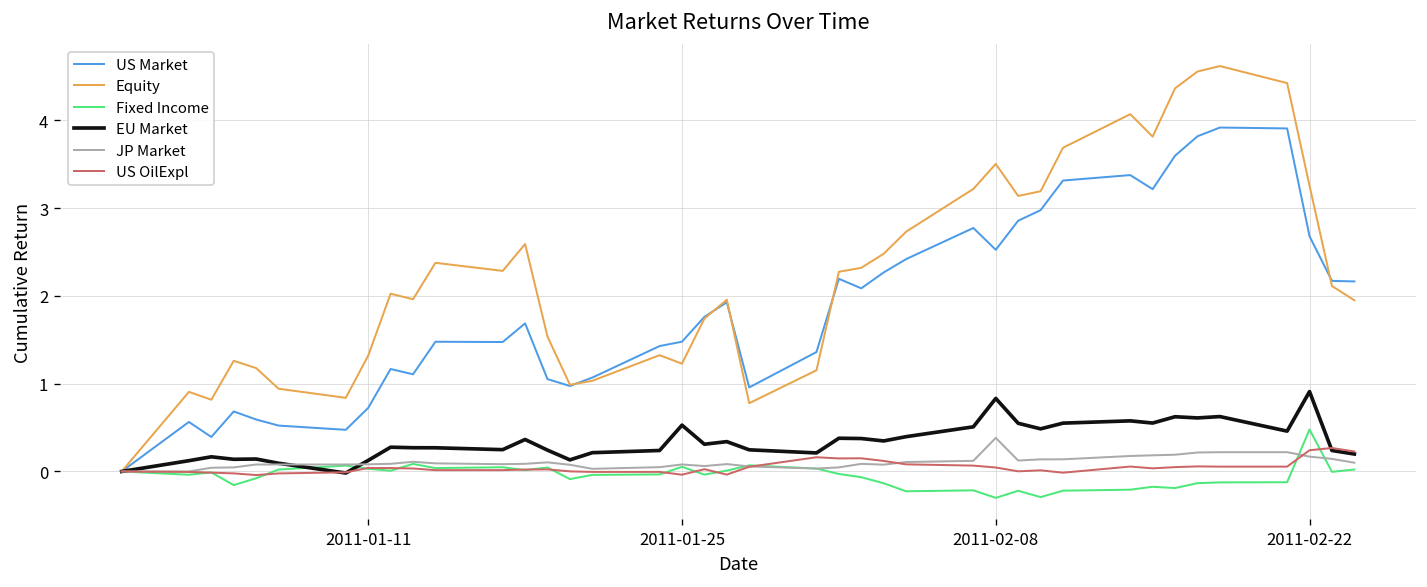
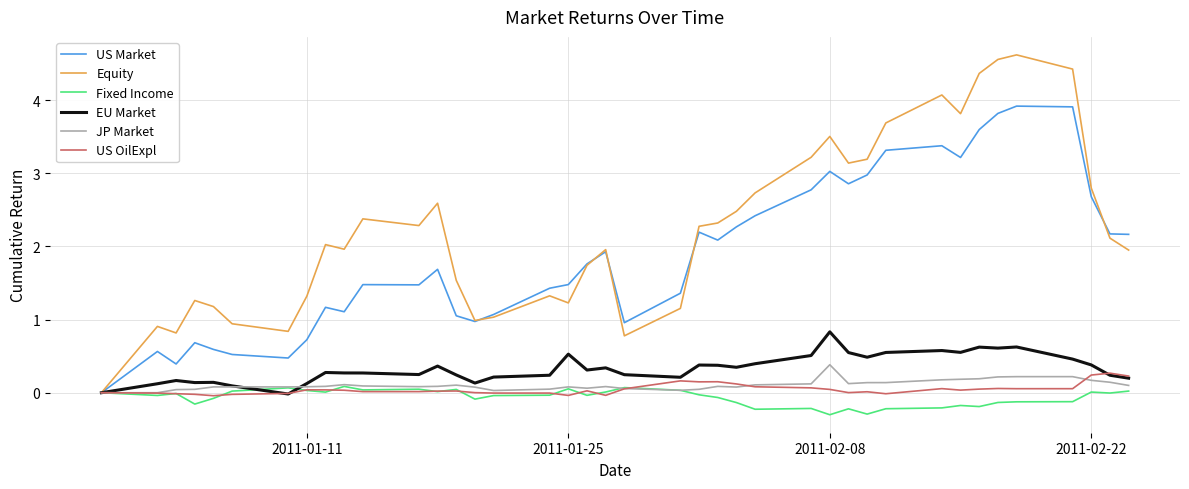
US Market, 2011-02-08: 2.5 -> 3.0
Equity, 2011-02-22: 3.3 -> 2.8
Fixed Income, 2011-02-22: 0.5 -> 0.0
EU Market, 2011-02-22: 0.9 -> 0.4
